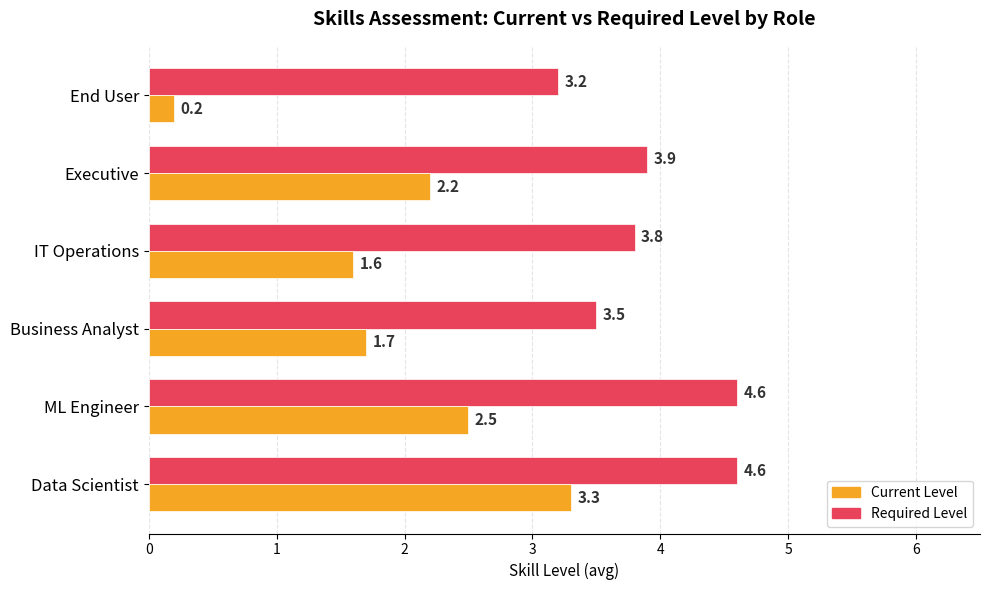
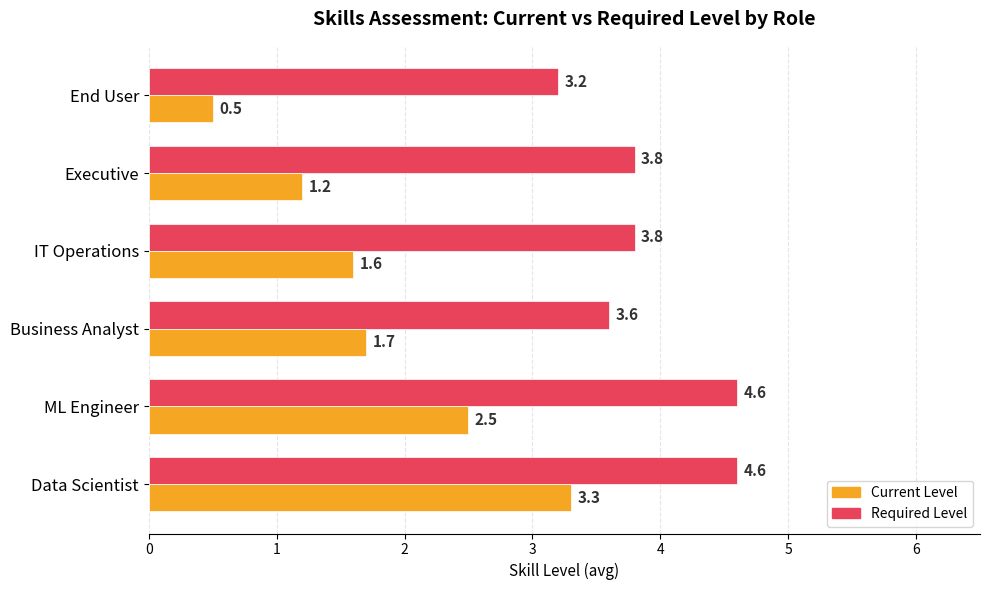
Current Level, End User: 0.2 -> 0.5
Required Level, Executive: 3.9 -> 3.8
Current Level, Executive: 2.2 -> 1.2
Required Level, Business Analyst: 3.5 -> 3.6
